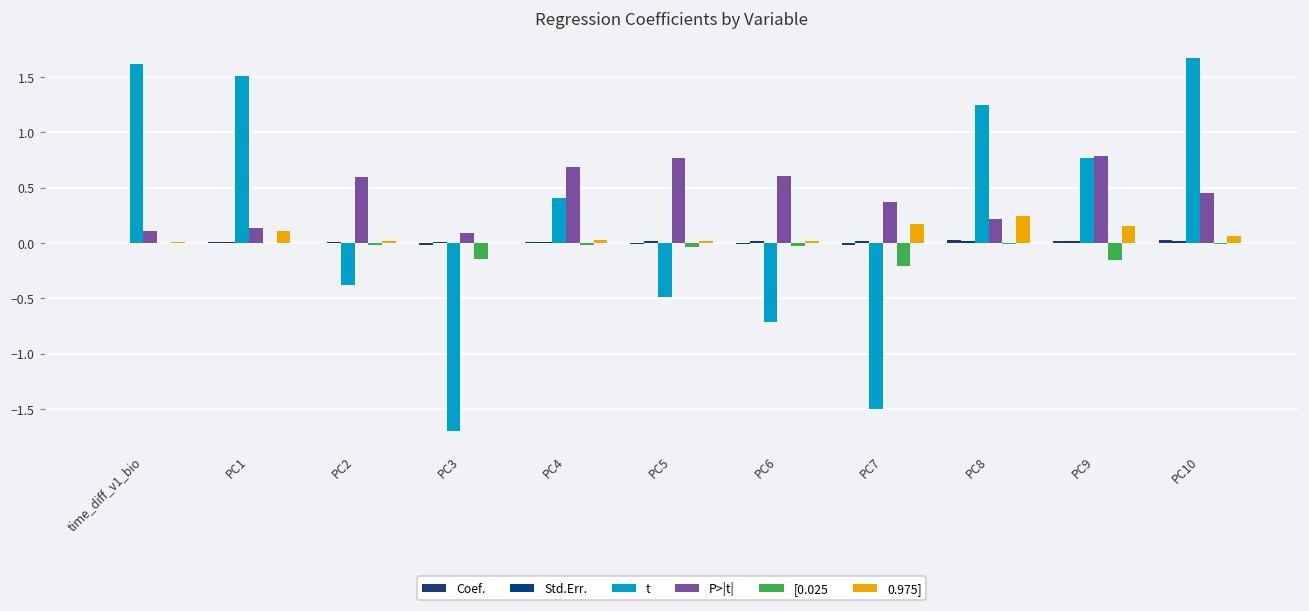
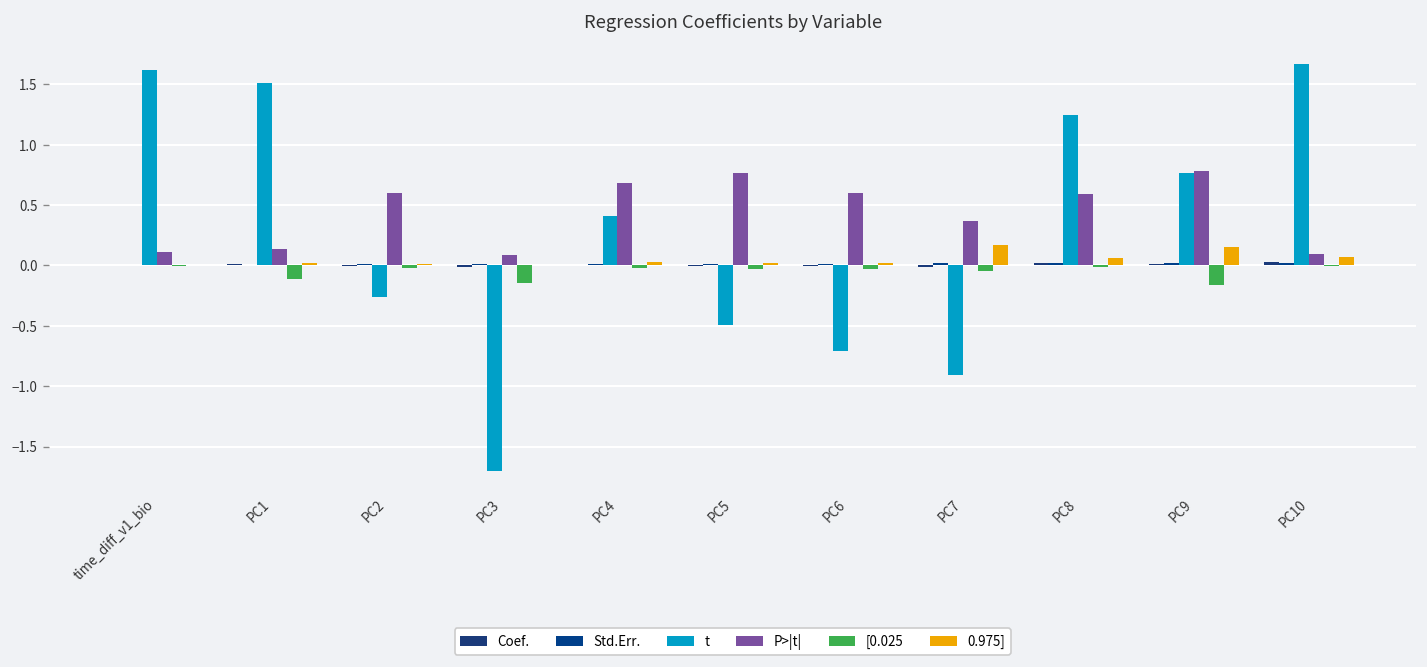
[0.025, PC1: 0.00 -> -0.11
0.975], PC1: 0.11 -> 0.02
t, PC2: -0.38 -> -0.26
t, PC7: -1.50 -> -0.90
[0.025, PC7: -0.21 -> -0.05
P>|t|, PC8: 0.21 -> 0.59
0.975], PC8: 0.24 -> 0.06
P>|t|, PC10: 0.45 -> 0.10
